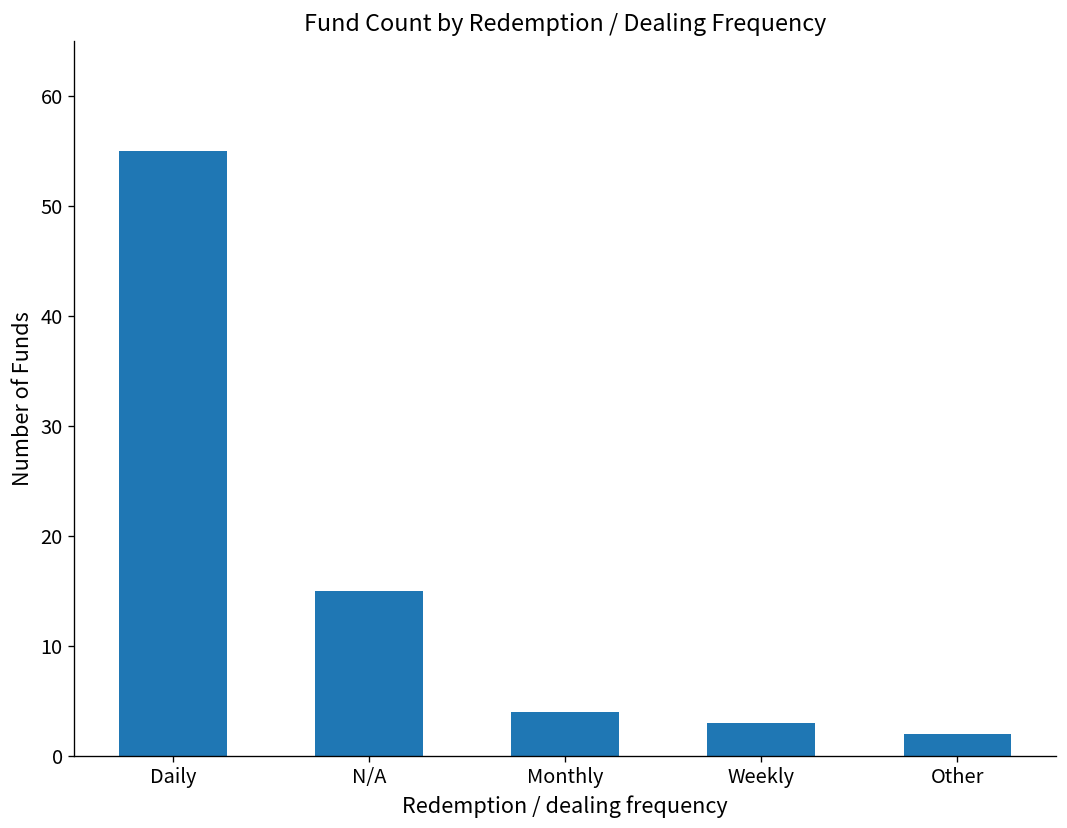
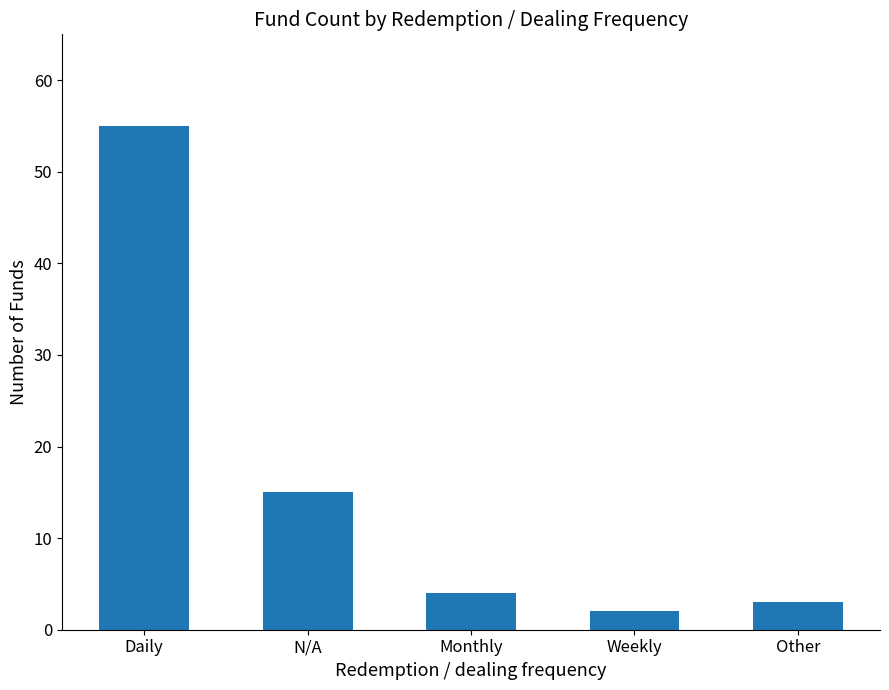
Weekly: 3 -> 2
Other: 2 -> 3
